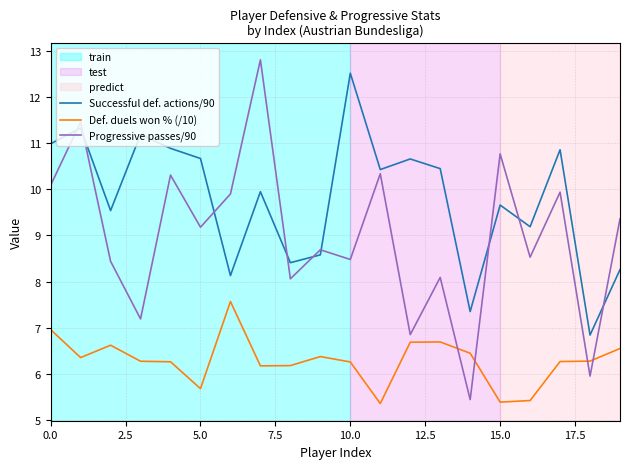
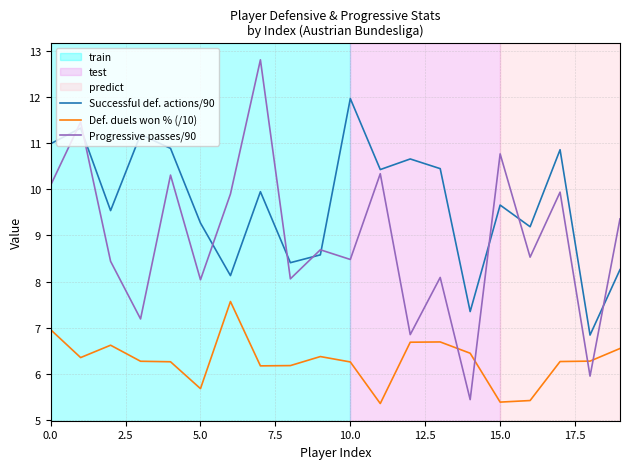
Successful def. actions/90, 5.0: 10.7 -> 9.3
Progressive passes/90, 5.0: 9.2 -> 8.0
Successful def. actions/90, 10.0: 12.5 -> 12.0
